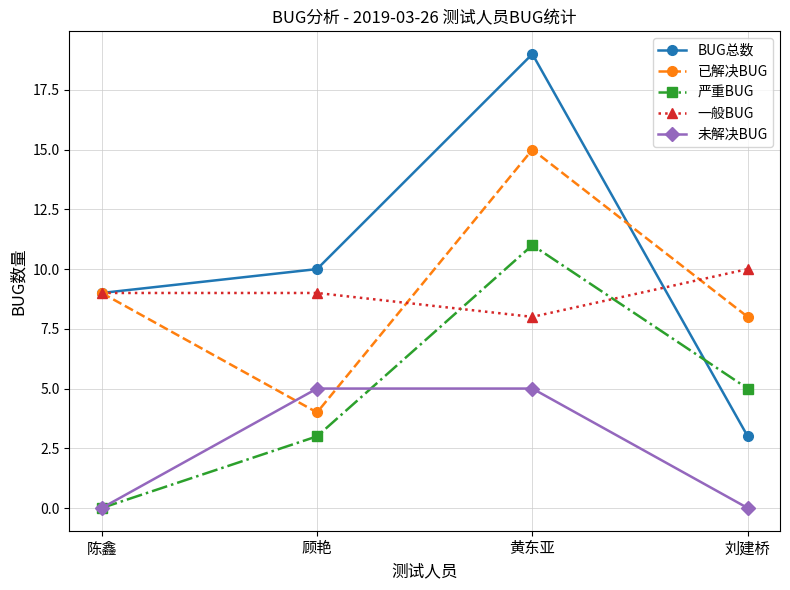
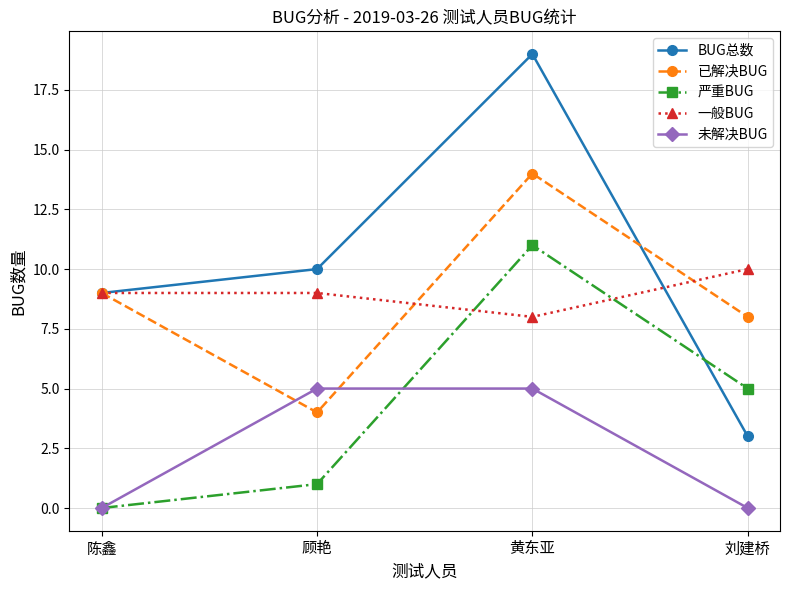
严重BUG, 顾艳: 3 -> 1
已解决BUG, 黄东亚: 15 -> 14
